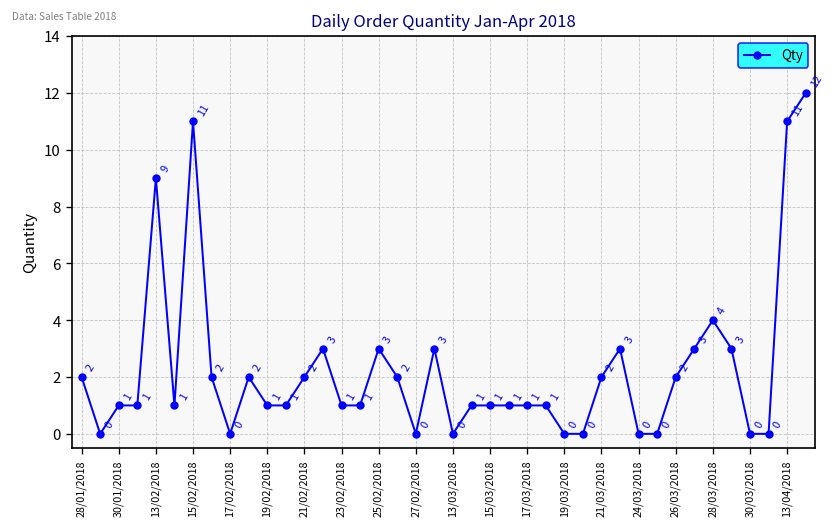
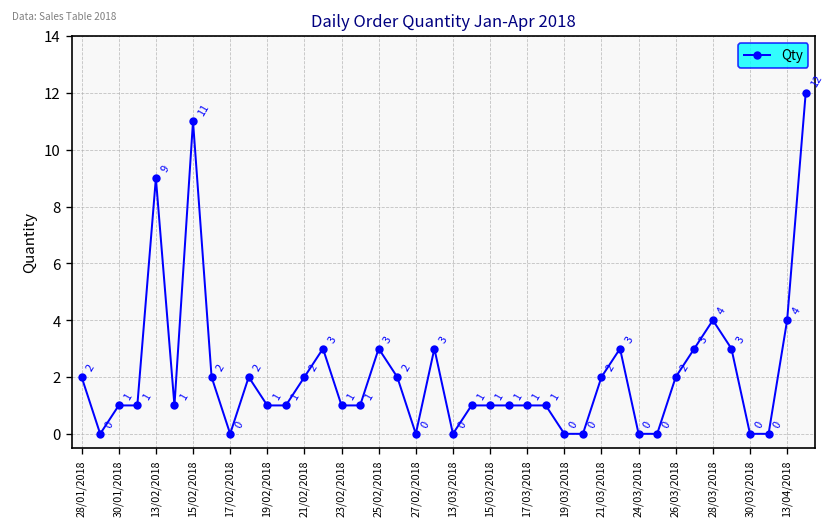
13/04/2018: 11 -> 4
